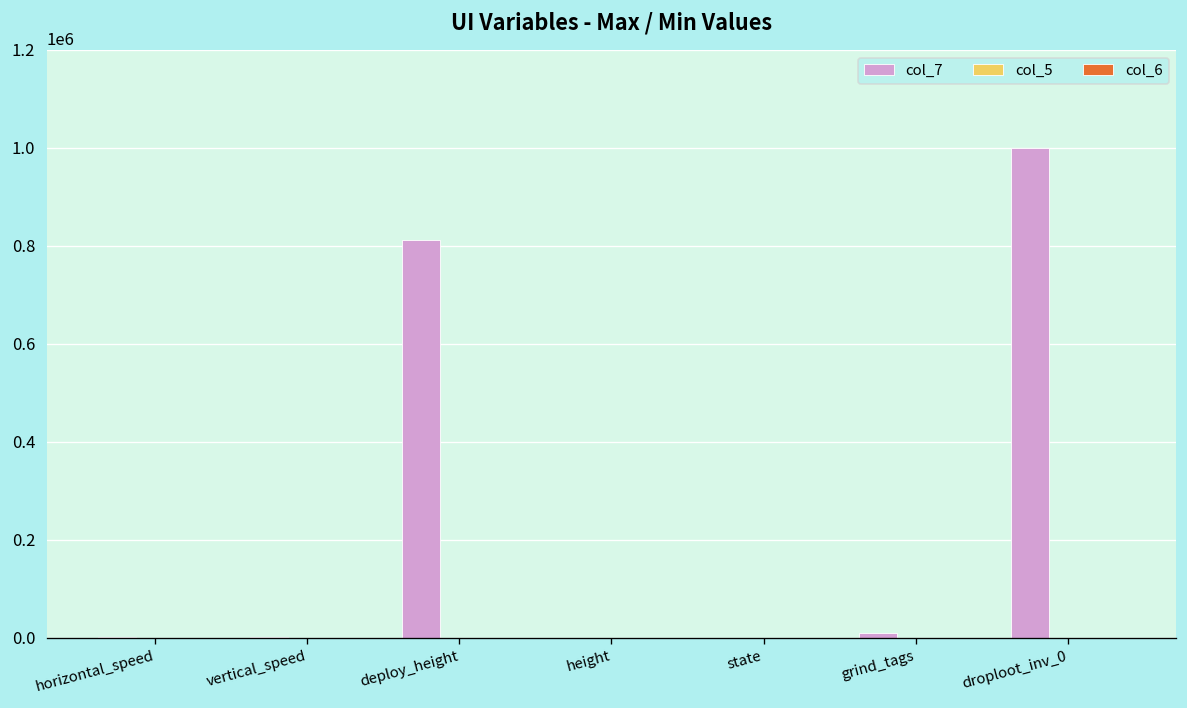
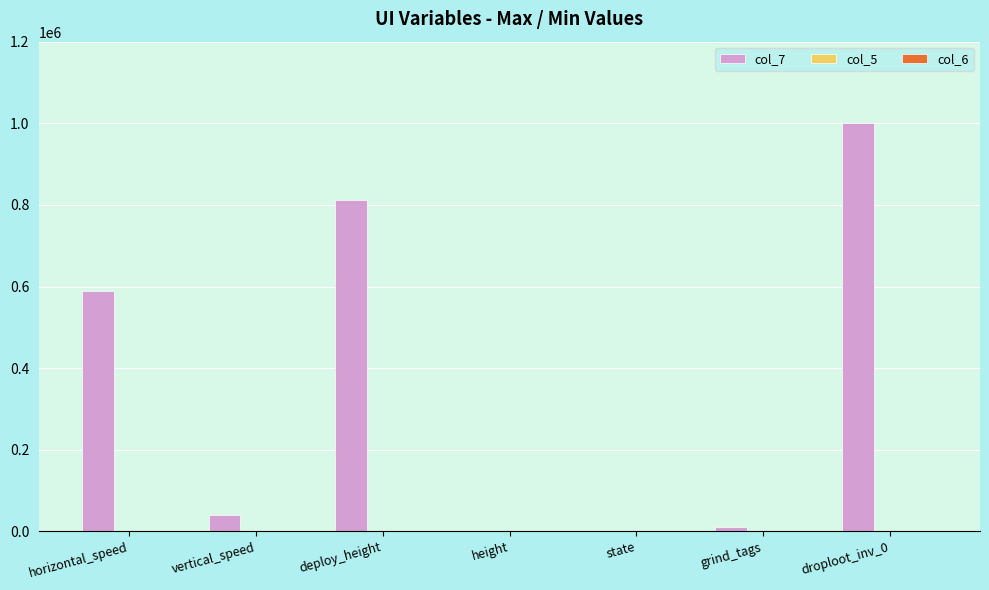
col_7, horizontal_speed: 0 -> 590000
col_7, vertical_speed: 0 -> 40000
